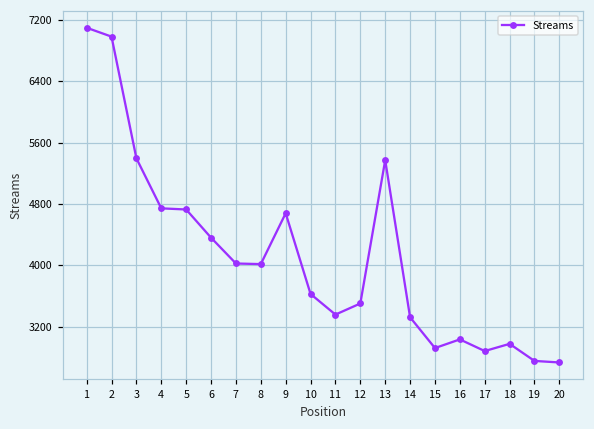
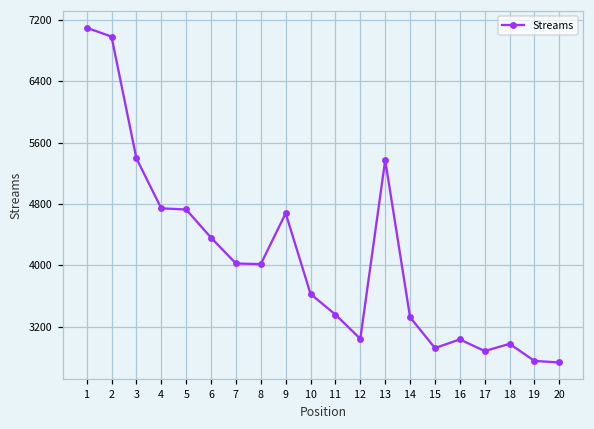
12: 3500 -> 3000
